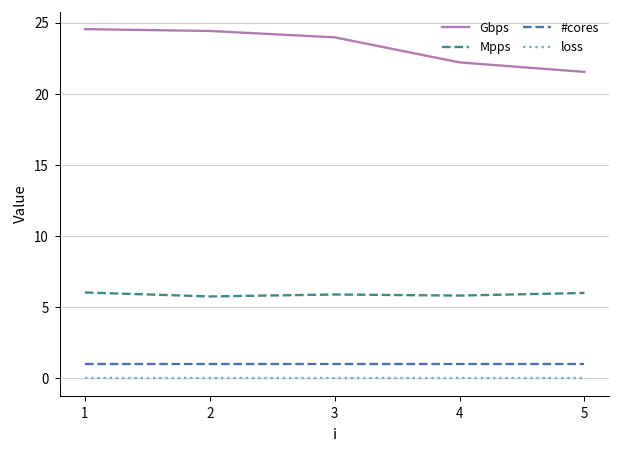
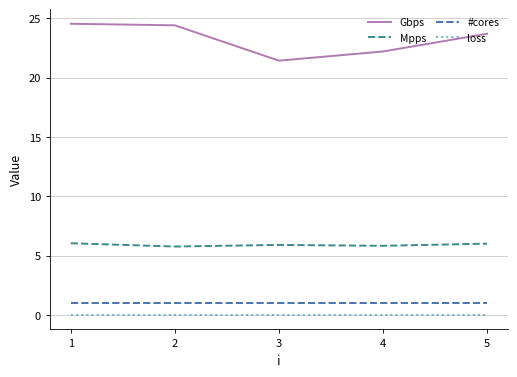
Gbps, 3: 24.0 -> 21.4
Gbps, 5: 21.5 -> 23.7
